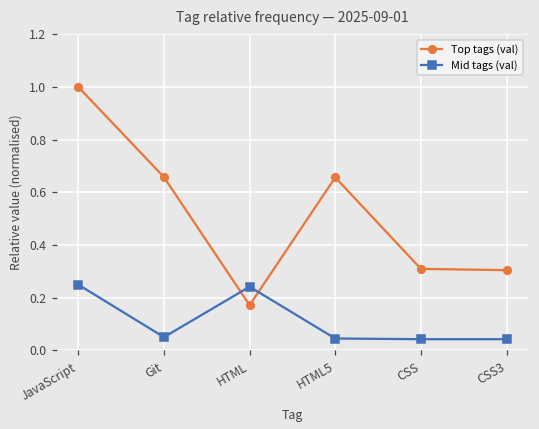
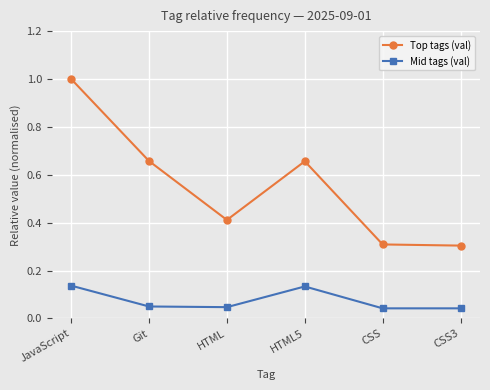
Mid tags (val), JavaScript: 0.25 -> 0.14
Top tags (val), HTML: 0.17 -> 0.41
Mid tags (val), HTML: 0.24 -> 0.05
Mid tags (val), HTML5: 0.04 -> 0.13
